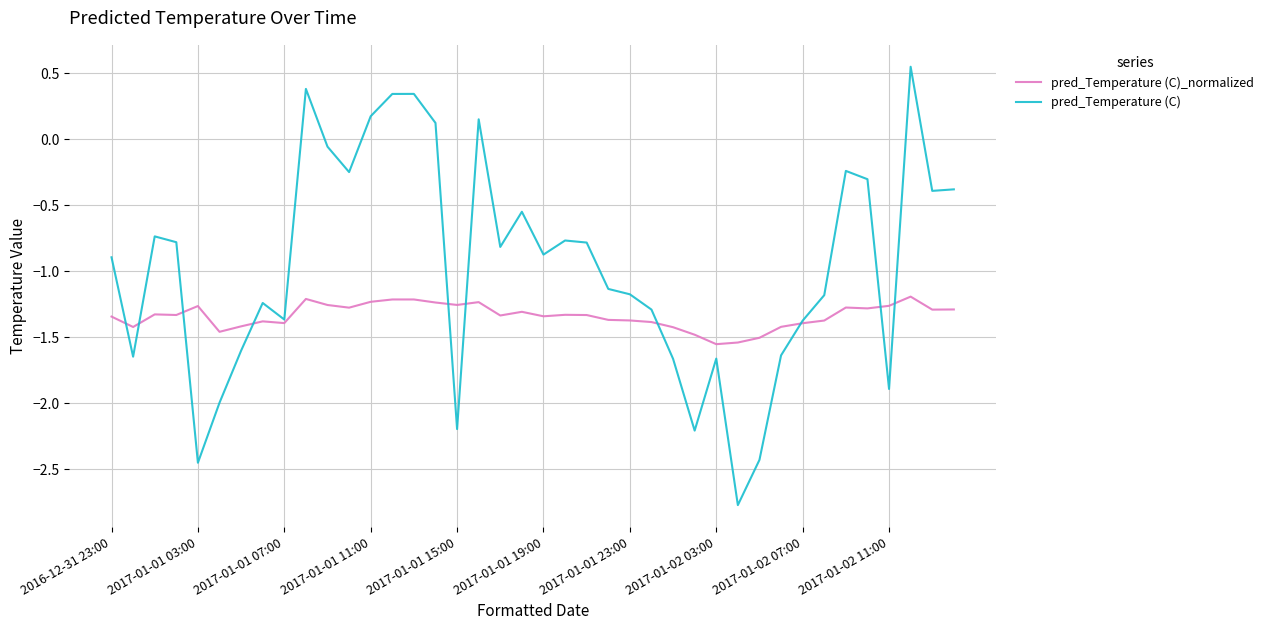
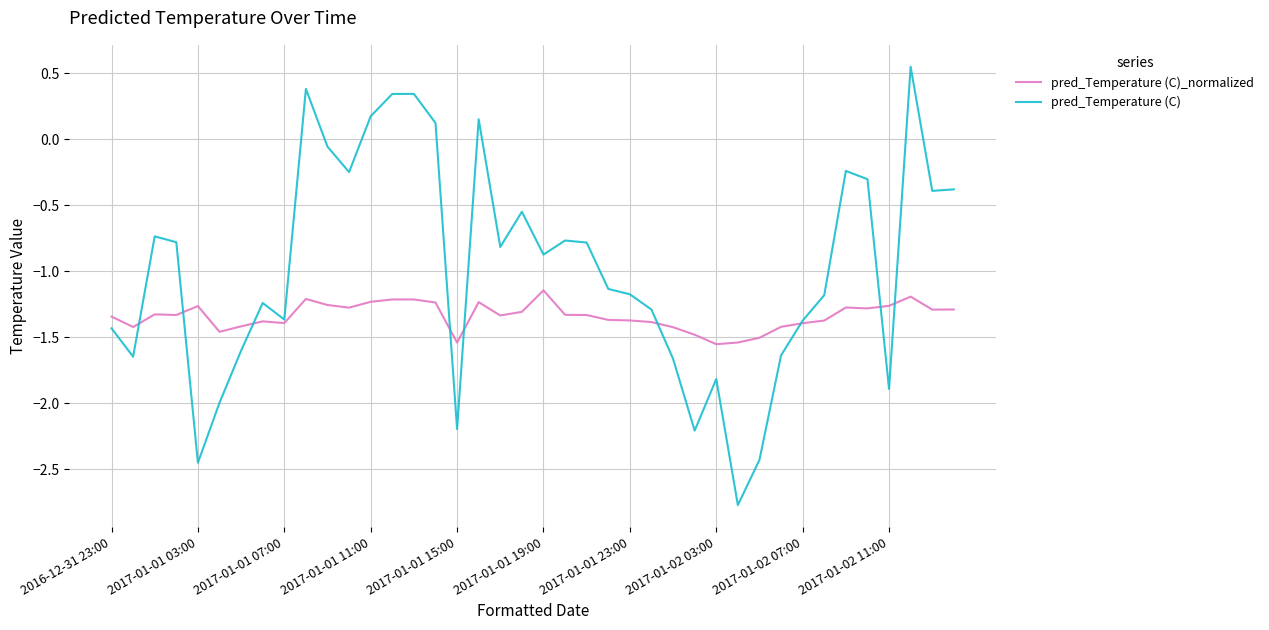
pred_Temperature (C), 2016-12-31 23:00: -0.89 -> -1.43
pred_Temperature (C)_normalized, 2017-01-01 15:00: -1.25 -> -1.54
pred_Temperature (C)_normalized, 2017-01-01 19:00: -1.34 -> -1.14
pred_Temperature (C), 2017-01-02 03:00: -1.66 -> -1.82
